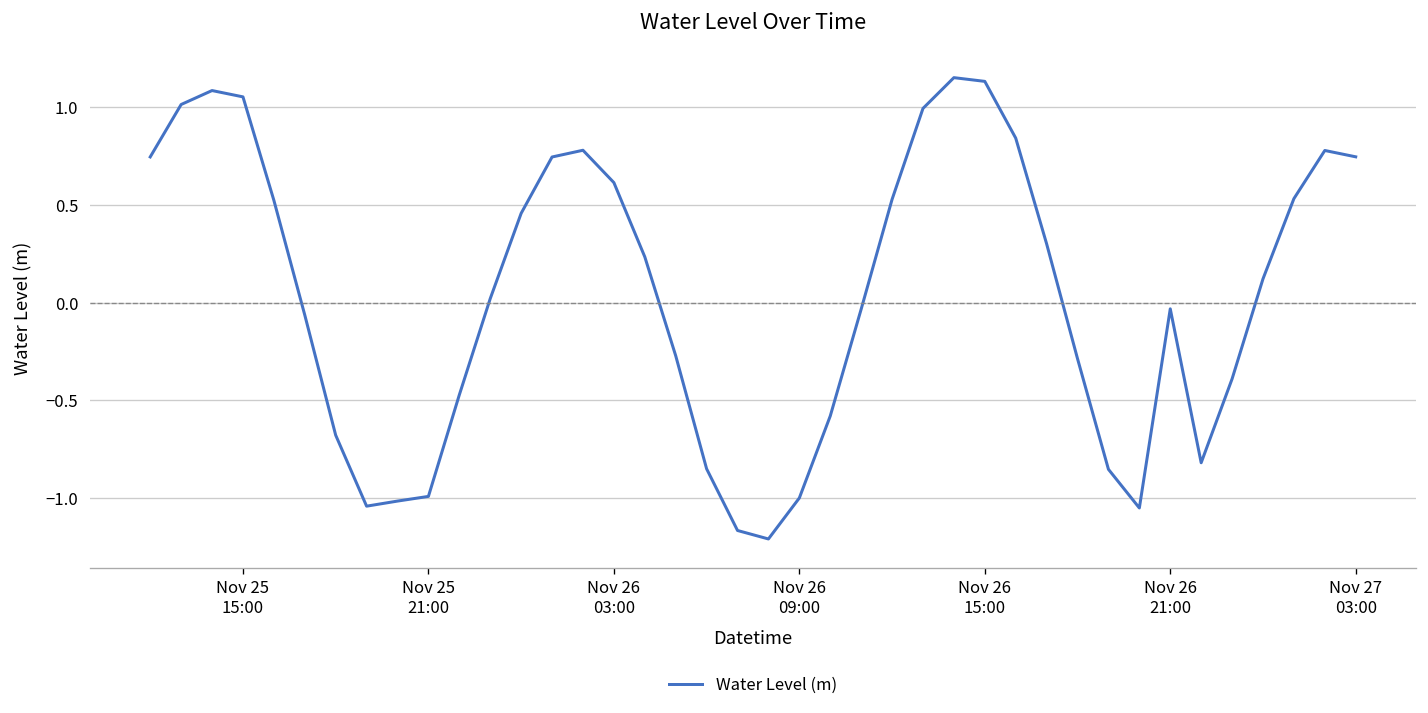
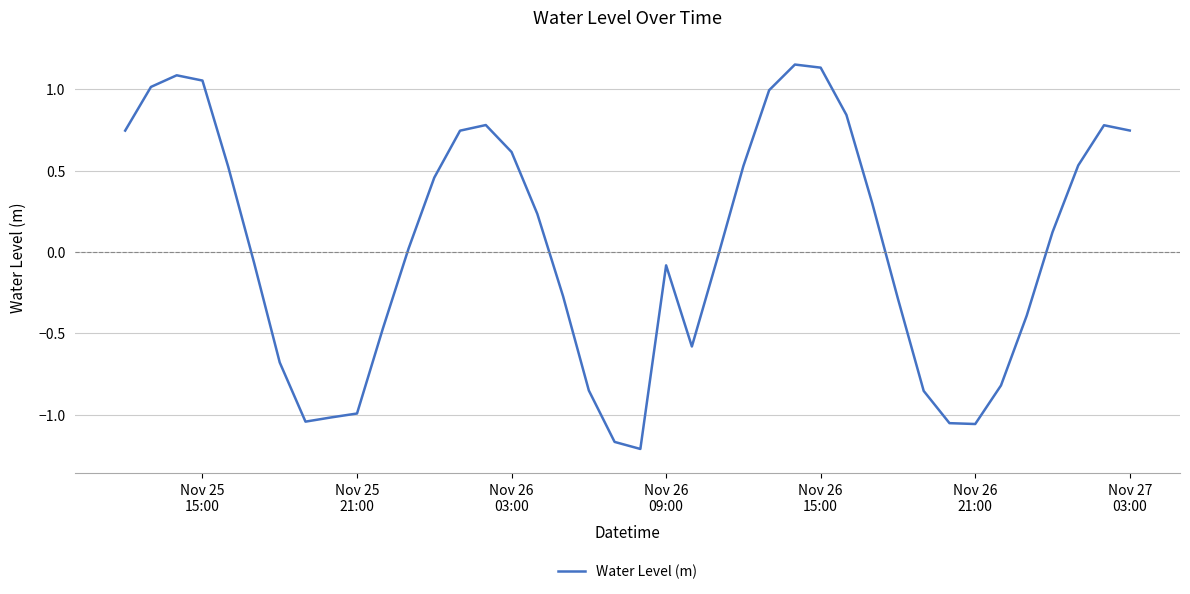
Nov 26 09:00: -1.00 -> -0.08
Nov 26 21:00: -0.03 -> -1.06
